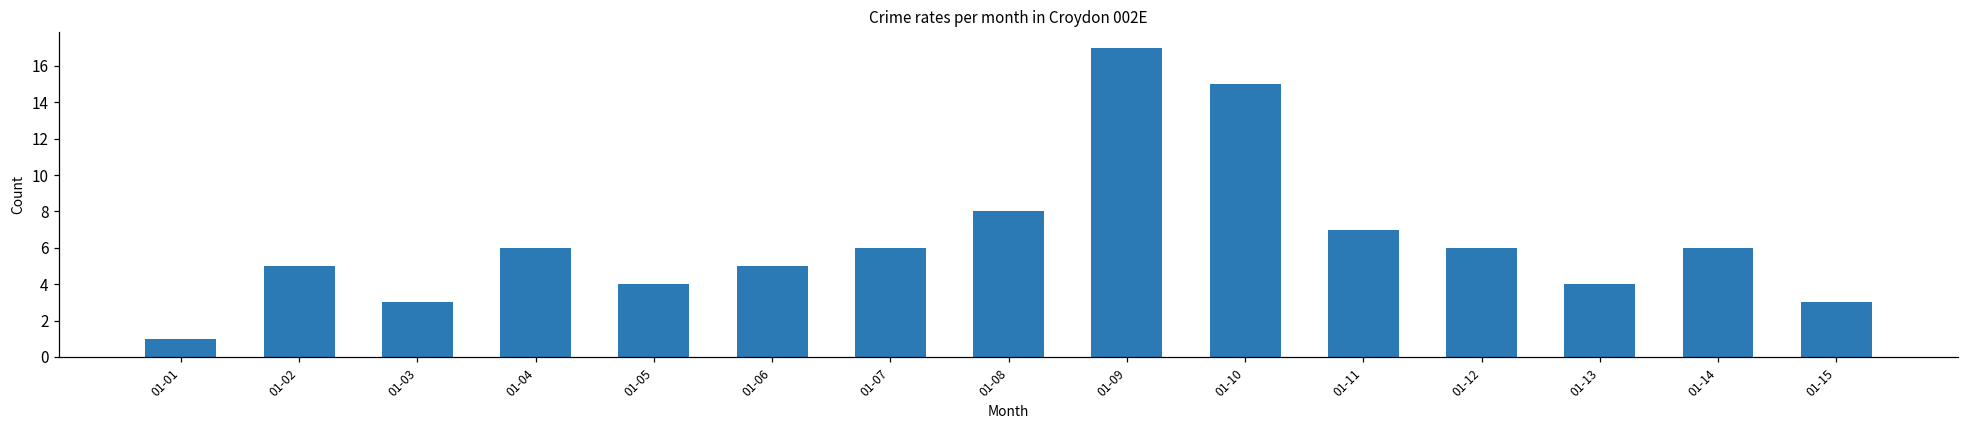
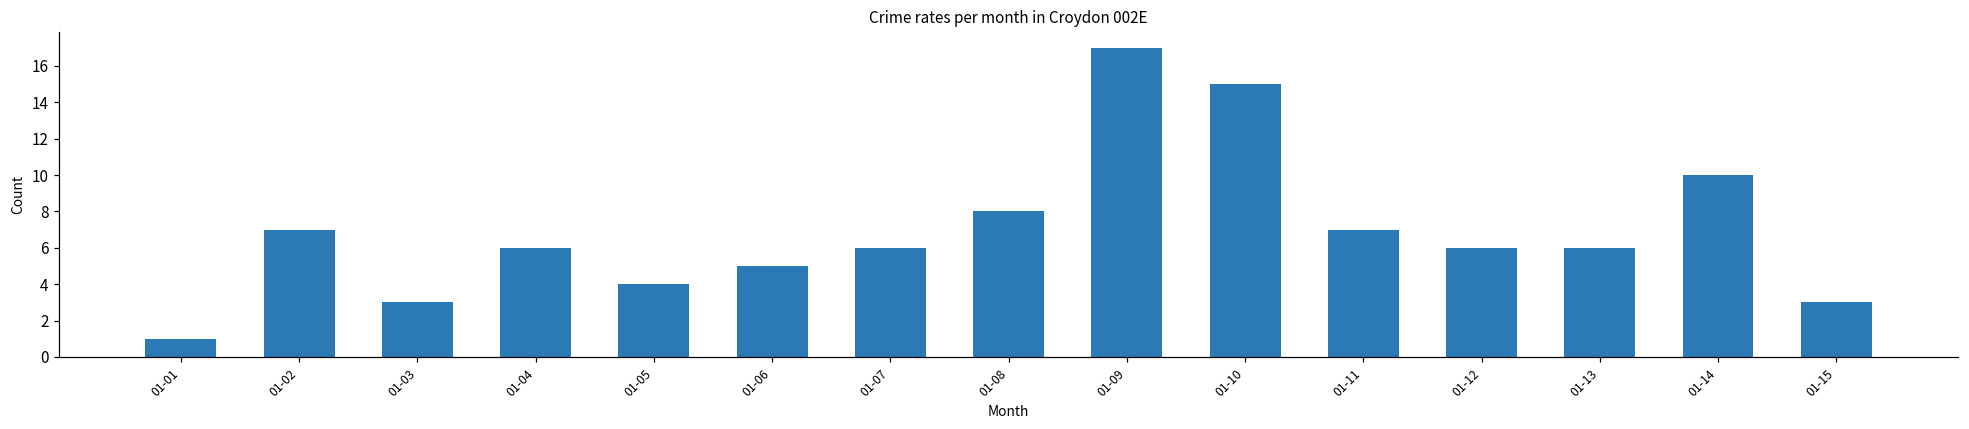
01-02: 5 -> 7
01-13: 4 -> 6
01-14: 6 -> 10
